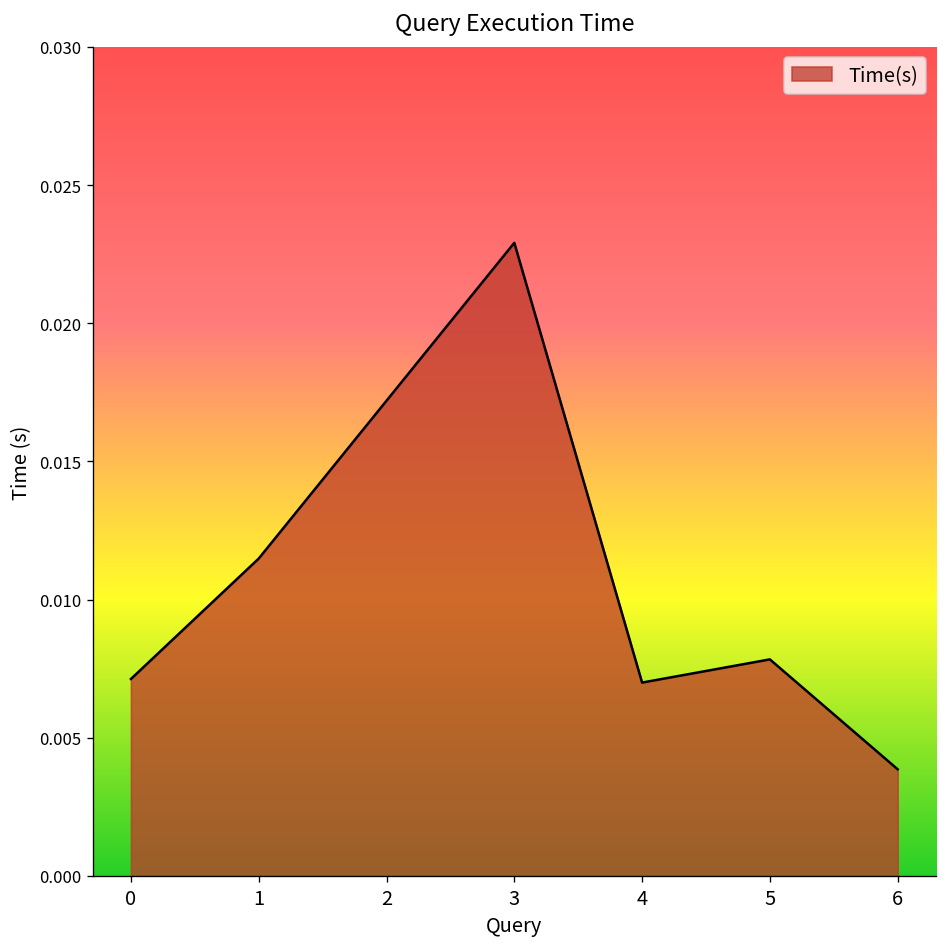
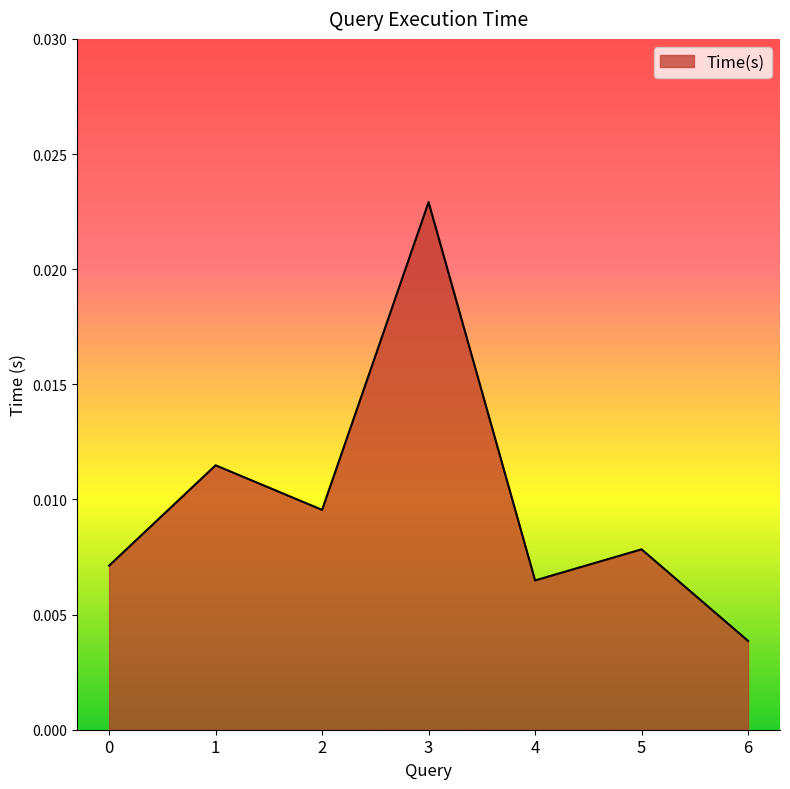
2: 0.0172 -> 0.0095
4: 0.0070 -> 0.0065
